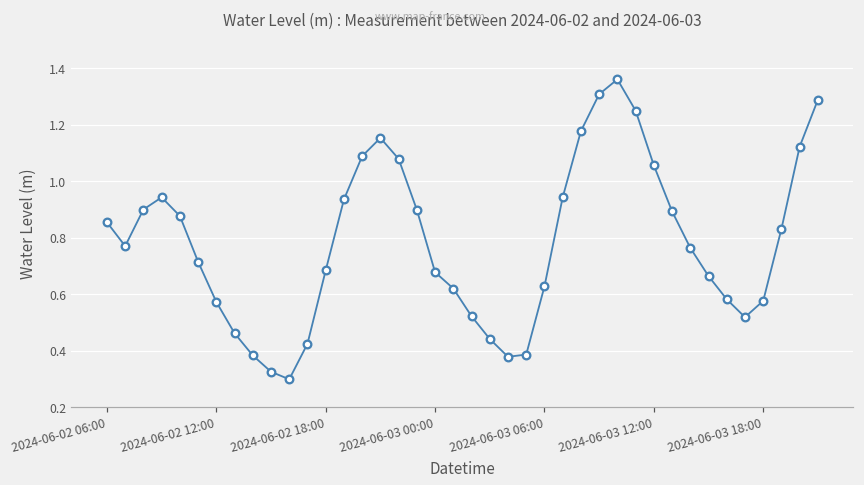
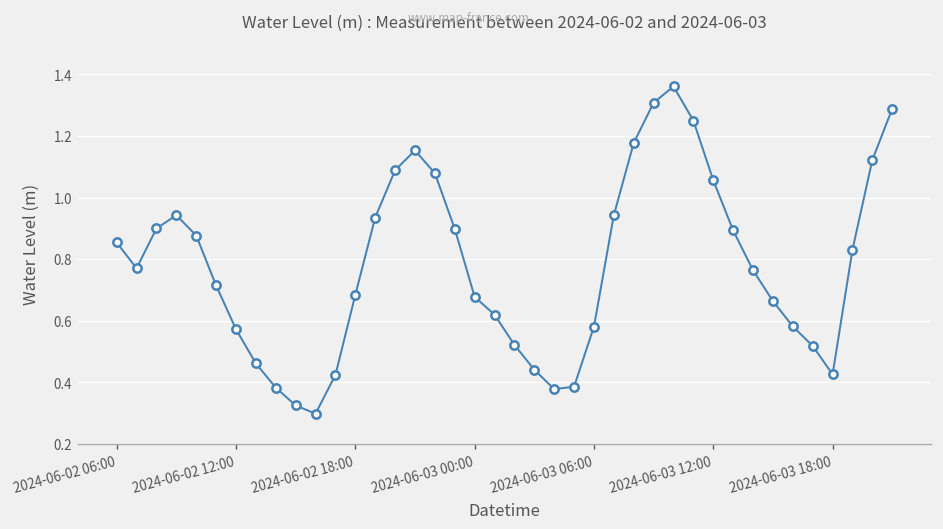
2024-06-03 06:00: 0.63 -> 0.58
2024-06-03 18:00: 0.58 -> 0.43
